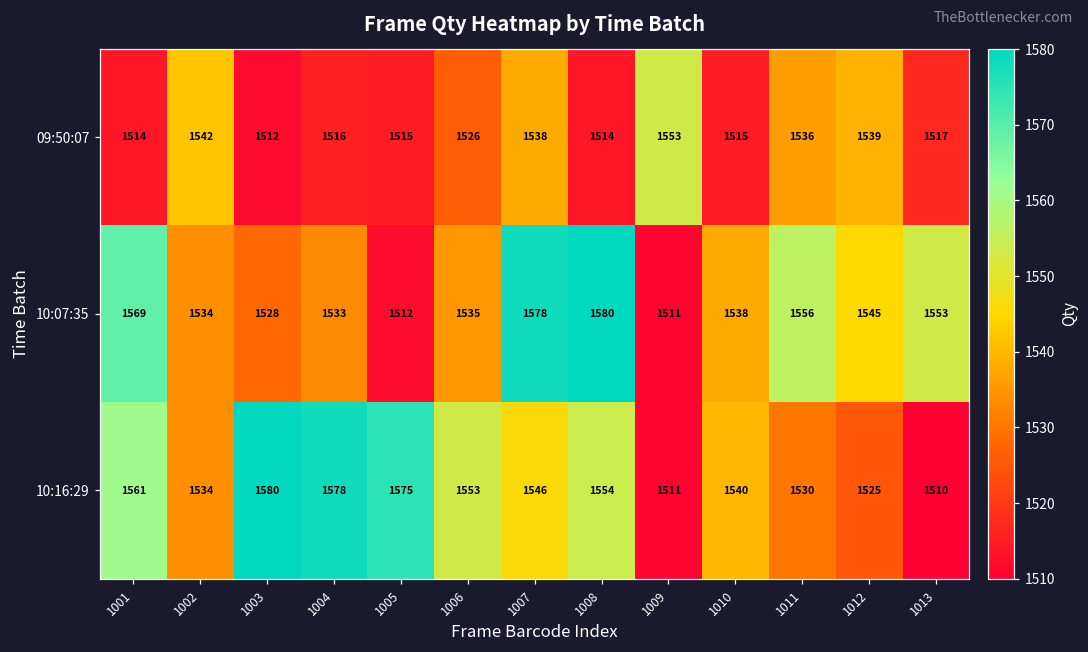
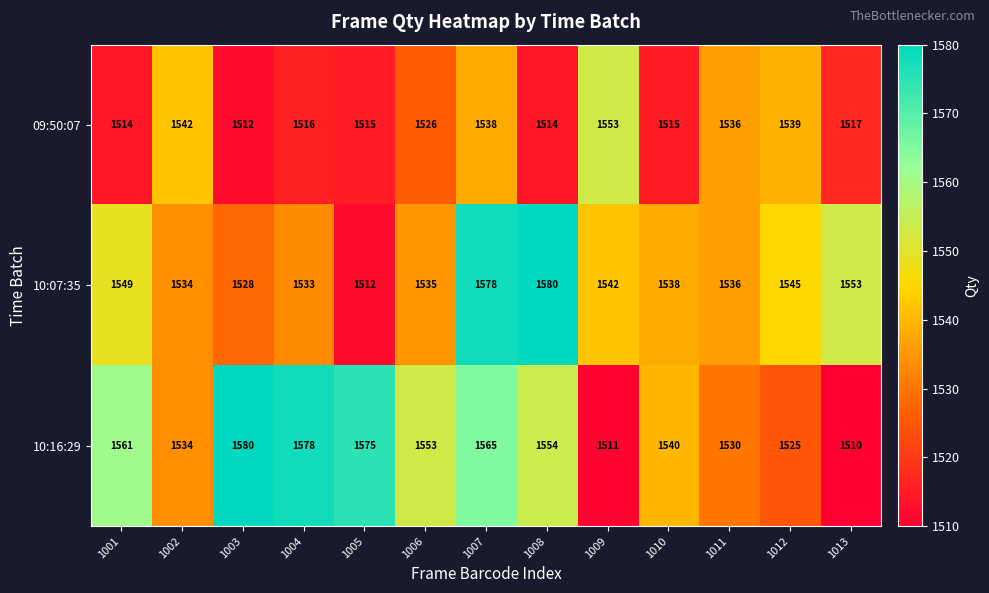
10:07:35, 1001: 1569 -> 1549
10:07:35, 1009: 1511 -> 1542
10:07:35, 1011: 1556 -> 1536
10:16:29, 1007: 1546 -> 1565
